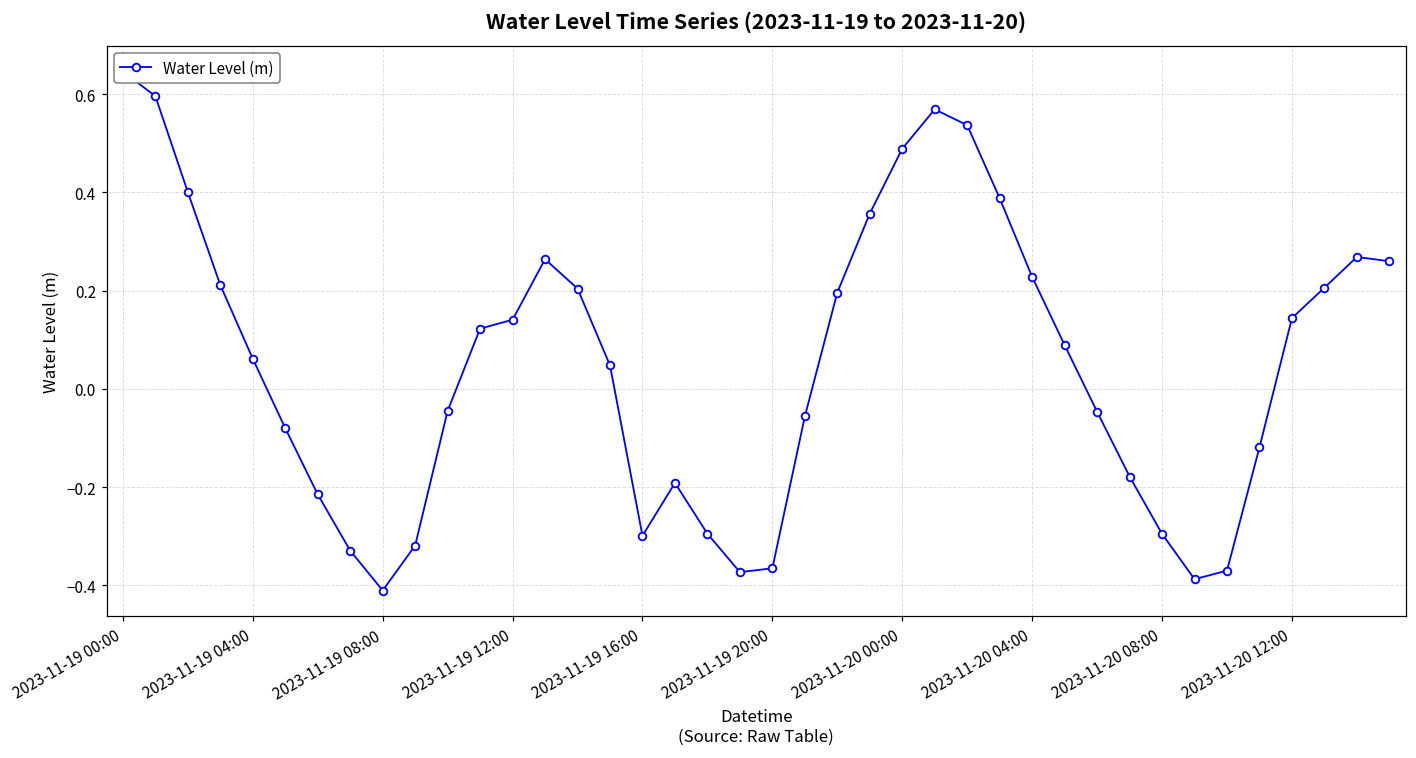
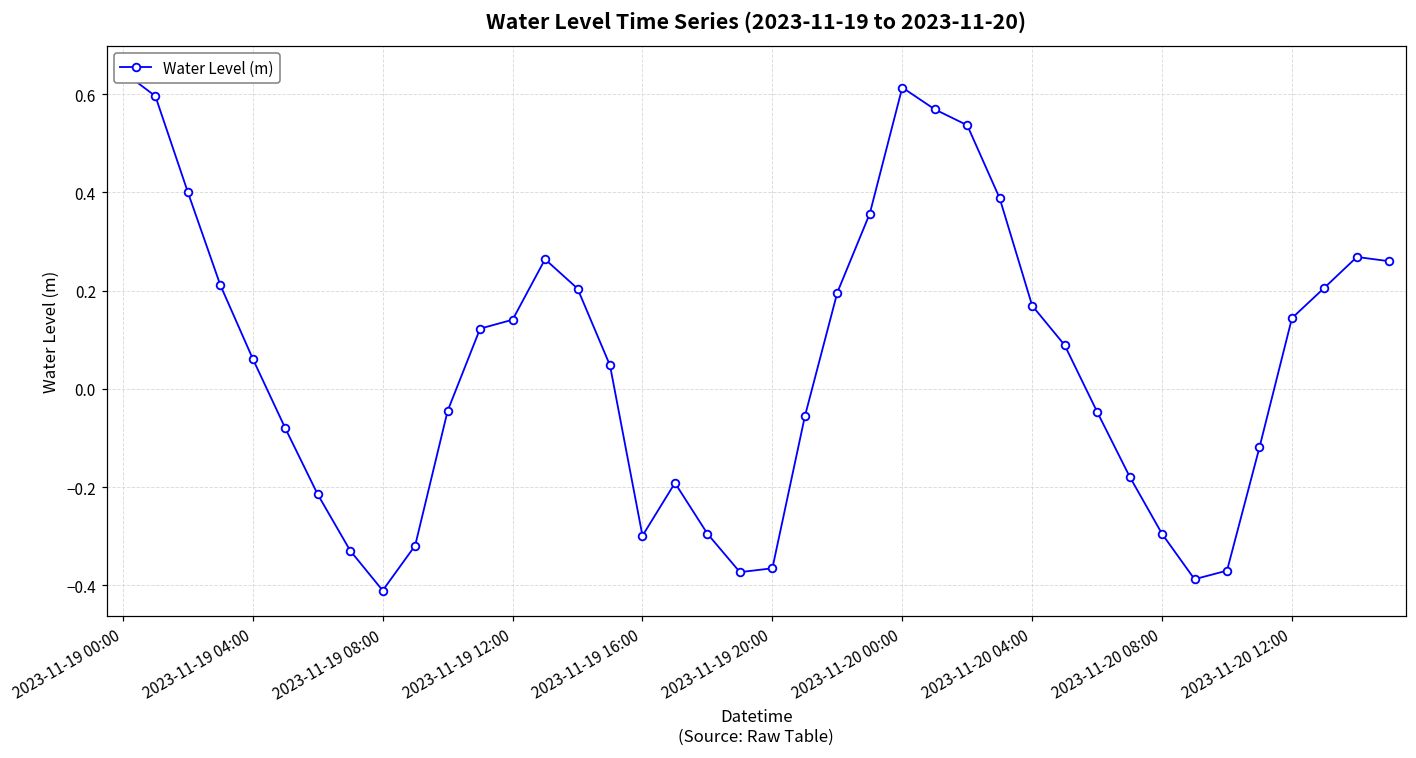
2023-11-20 00:00: 0.49 -> 0.61
2023-11-20 04:00: 0.23 -> 0.17
